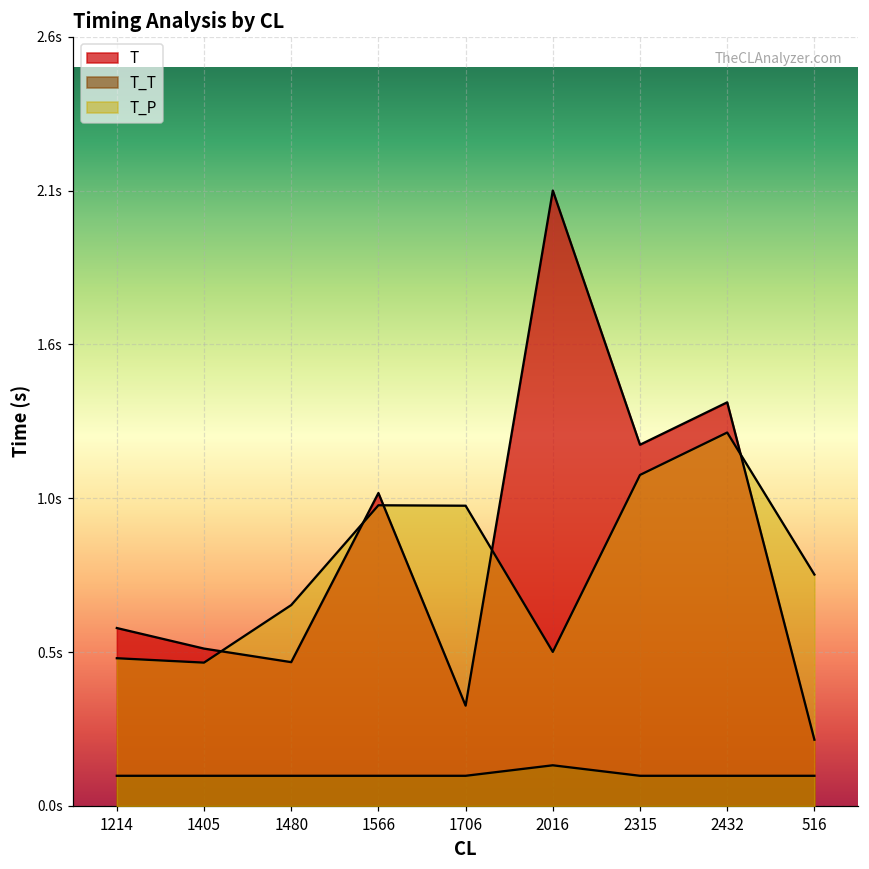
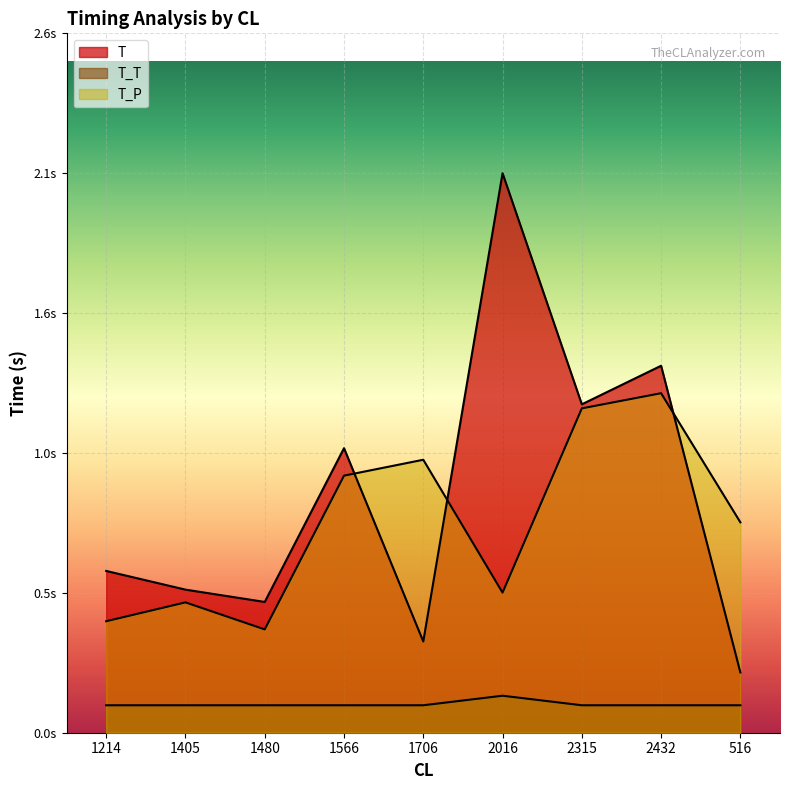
T_P, 1214: 0.50s -> 0.41s
T_P, 1480: 0.68s -> 0.38s
T_P, 1566: 1.01s -> 0.95s
T_P, 2315: 1.11s -> 1.20s
